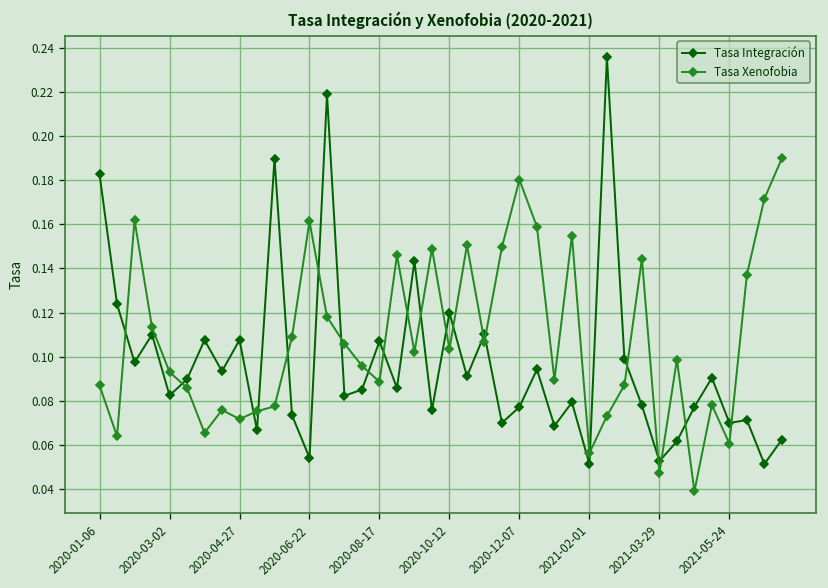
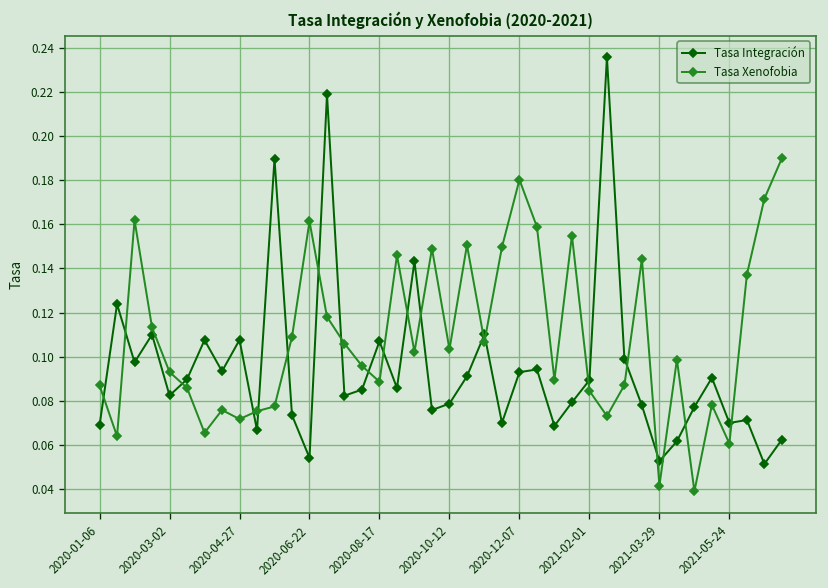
Tasa Integración, 2020-01-06: 0.183 -> 0.069
Tasa Integración, 2020-10-12: 0.120 -> 0.079
Tasa Integración, 2020-12-07: 0.077 -> 0.093
Tasa Integración, 2021-02-01: 0.051 -> 0.089
Tasa Xenofobia, 2021-02-01: 0.056 -> 0.085
Tasa Xenofobia, 2021-03-29: 0.047 -> 0.042
